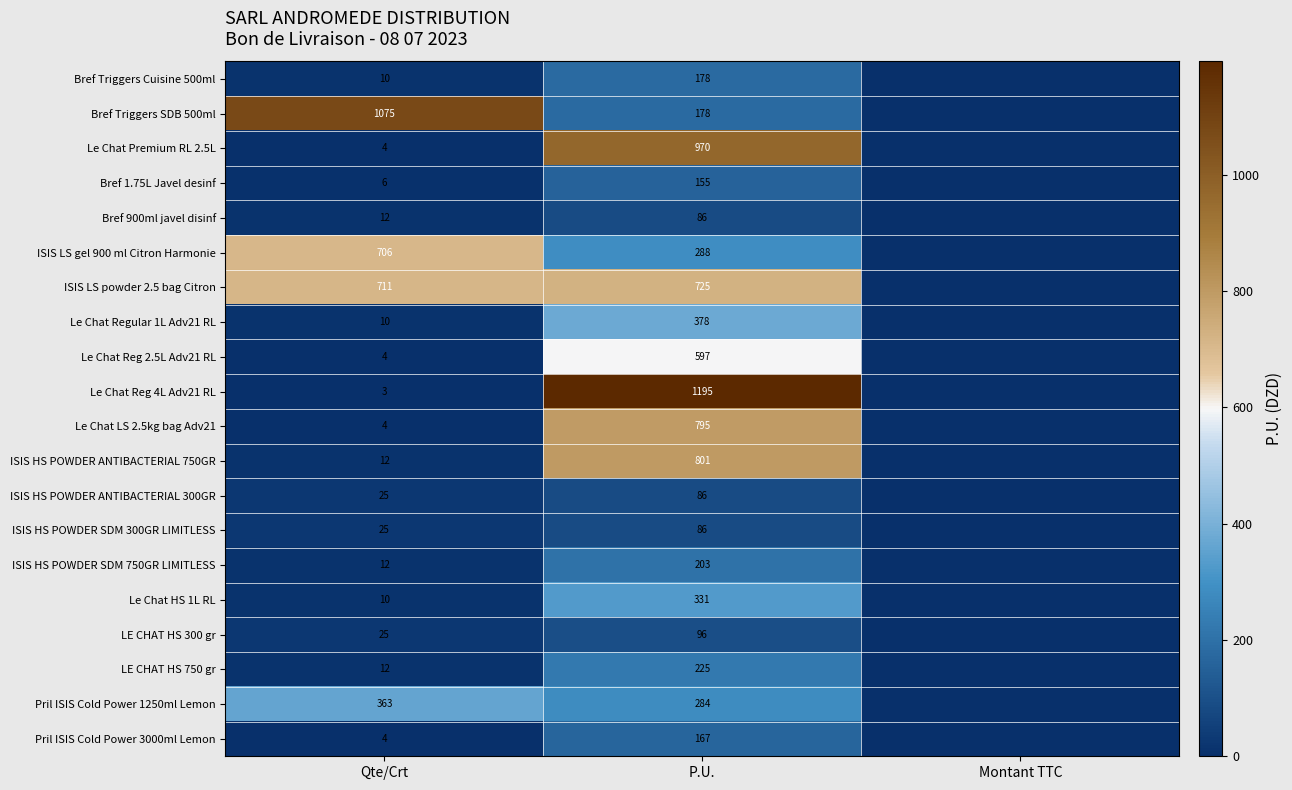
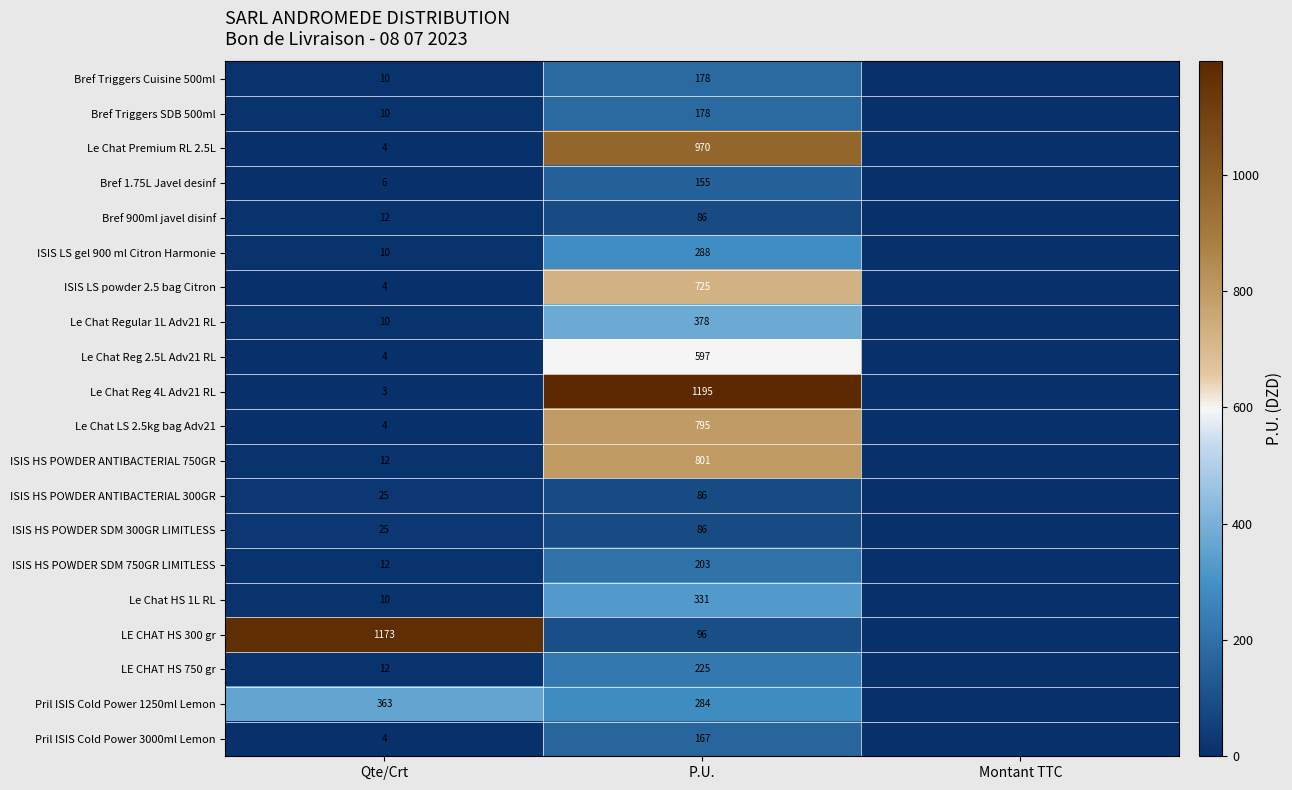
Bref Triggers SDB 500ml, Qte/Crt: 1075 -> 10
ISIS LS gel 900 ml Citron Harmonie, Qte/Crt: 706 -> 10
ISIS LS powder 2.5 bag Citron, Qte/Crt: 711 -> 4
LE CHAT HS 300 gr, Qte/Crt: 25 -> 1173
